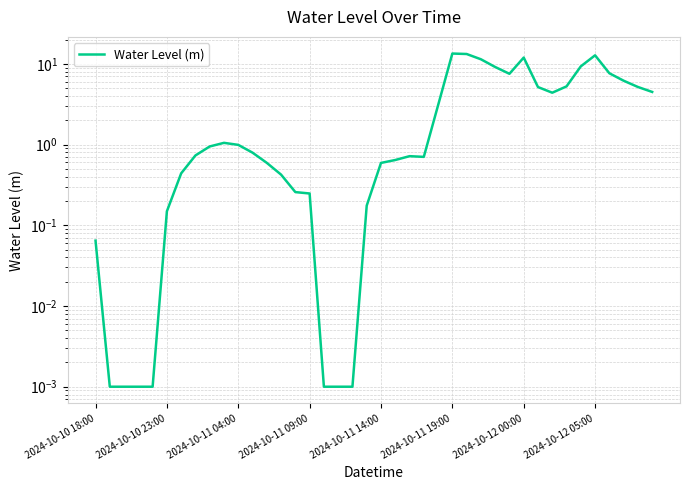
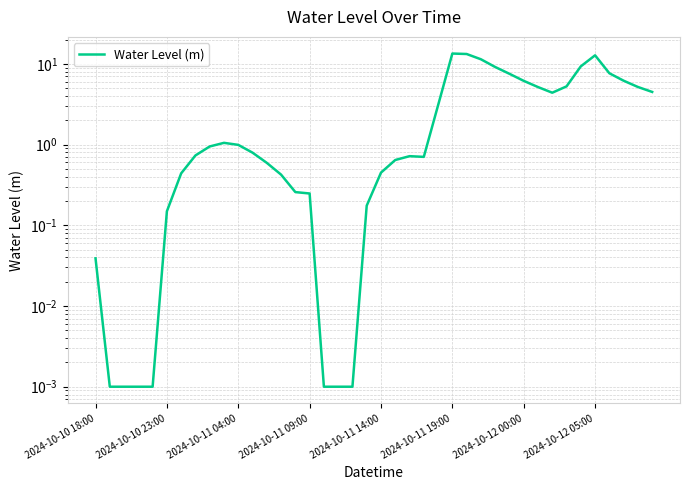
2024-10-10 18:00: 0.06 -> 0.04
2024-10-11 14:00: 0.6 -> 0.4
2024-10-12 00:00: 12 -> 6
